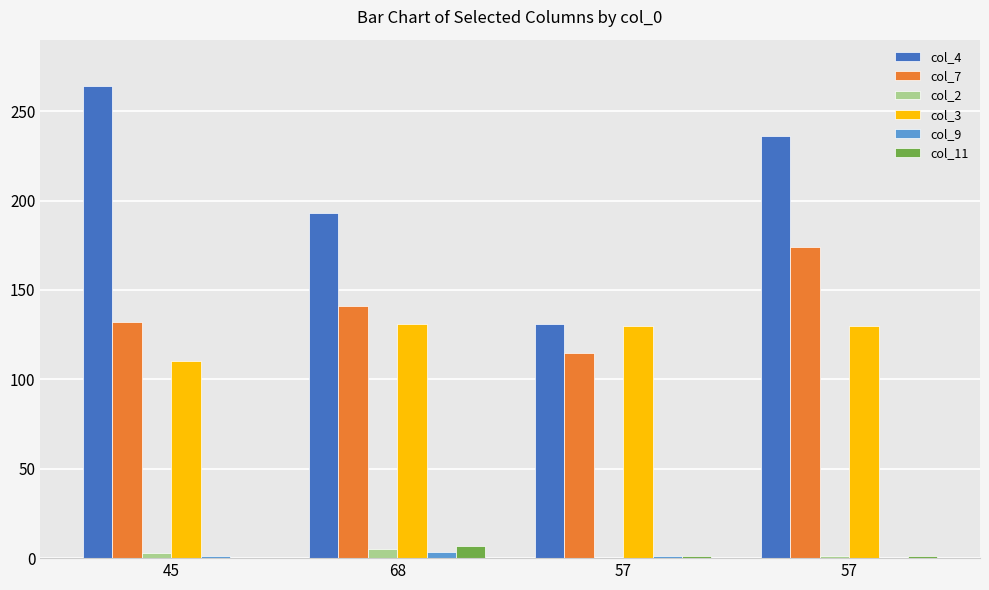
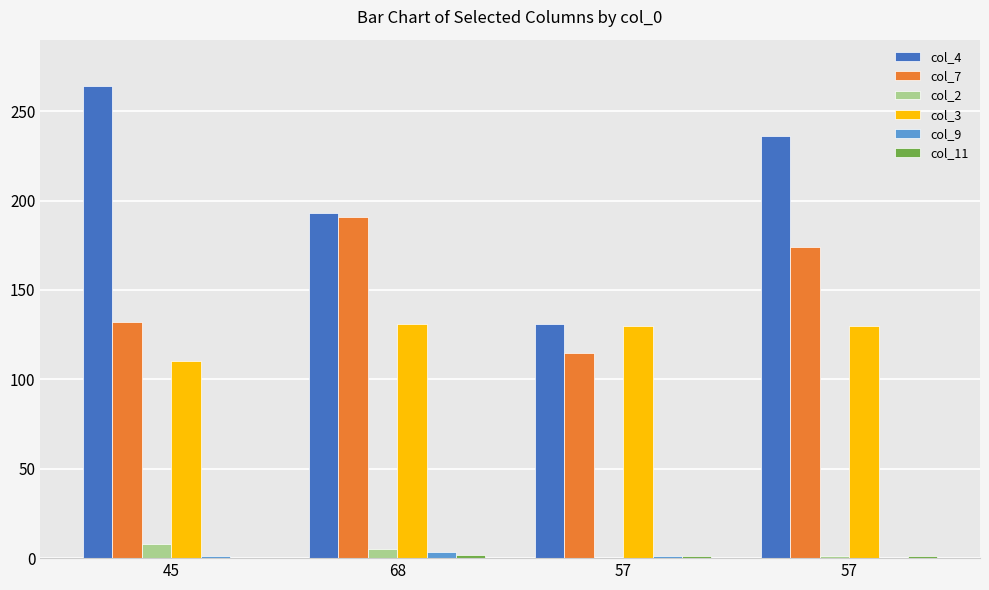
col_2, 45: 3 -> 8
col_7, 68: 141 -> 191
col_11, 68: 7 -> 2
